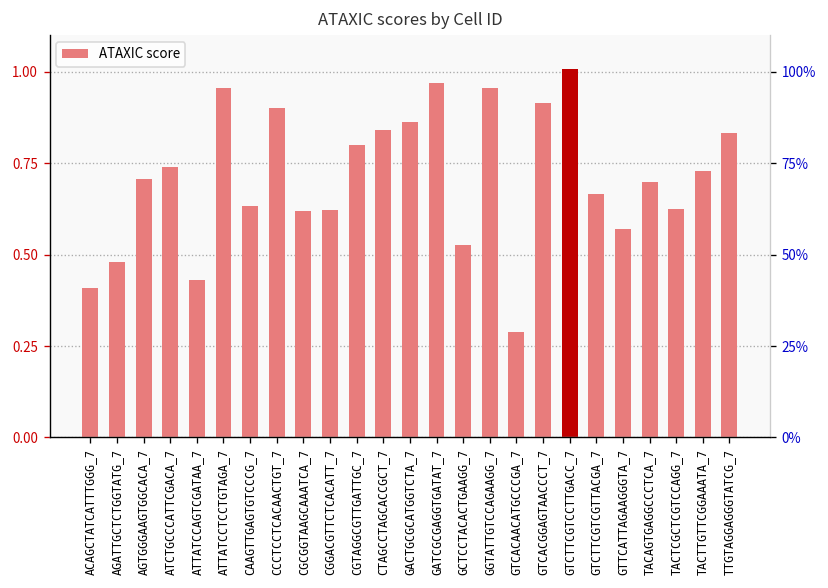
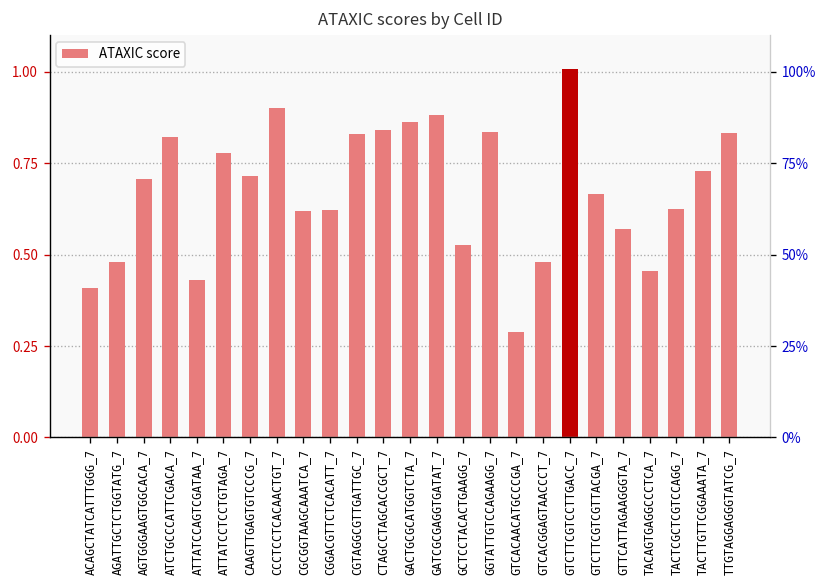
ATCTGCCCATTCGACA_7: 0.74 -> 0.82
ATTATCCTCCTGTAGA_7: 0.96 -> 0.78
CAAGTTGAGTGTCCCG_7: 0.63 -> 0.71
CGTAGGCGTTGATTGC_7: 0.80 -> 0.83
GATCGCGAGGTGATAT_7: 0.97 -> 0.88
GGTATTGTCCAGAAGG_7: 0.96 -> 0.83
GTCACGGAGTAACCCT_7: 0.91 -> 0.48
TACAGTGAGGCCCTCA_7: 0.70 -> 0.46
